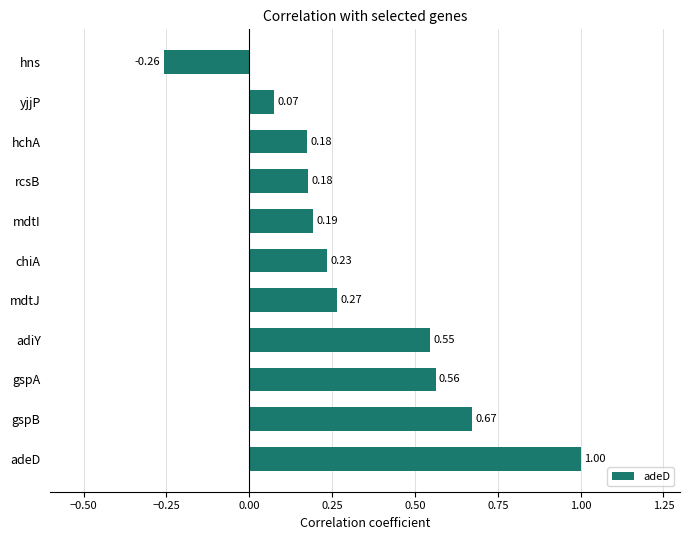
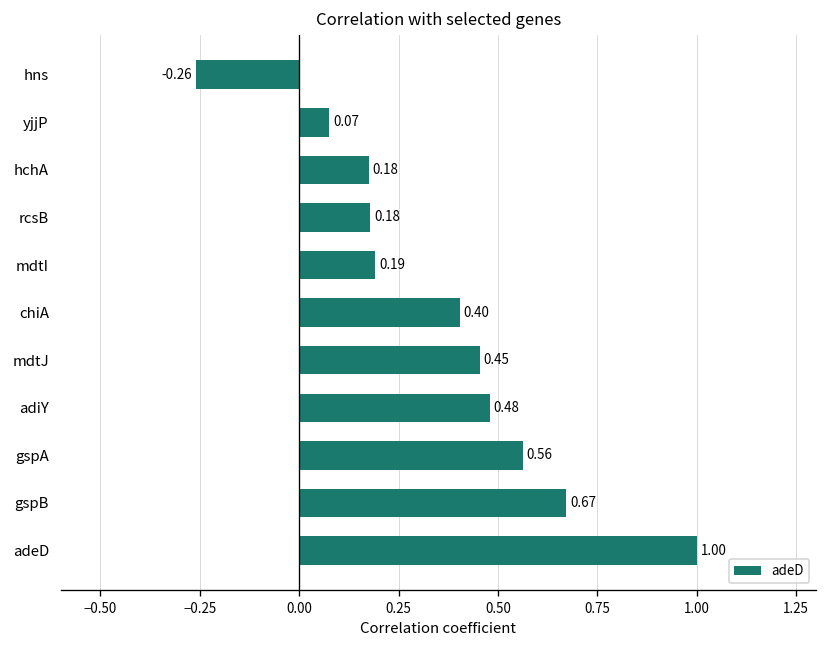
chiA: 0.23 -> 0.40
mdtJ: 0.27 -> 0.45
adiY: 0.55 -> 0.48
